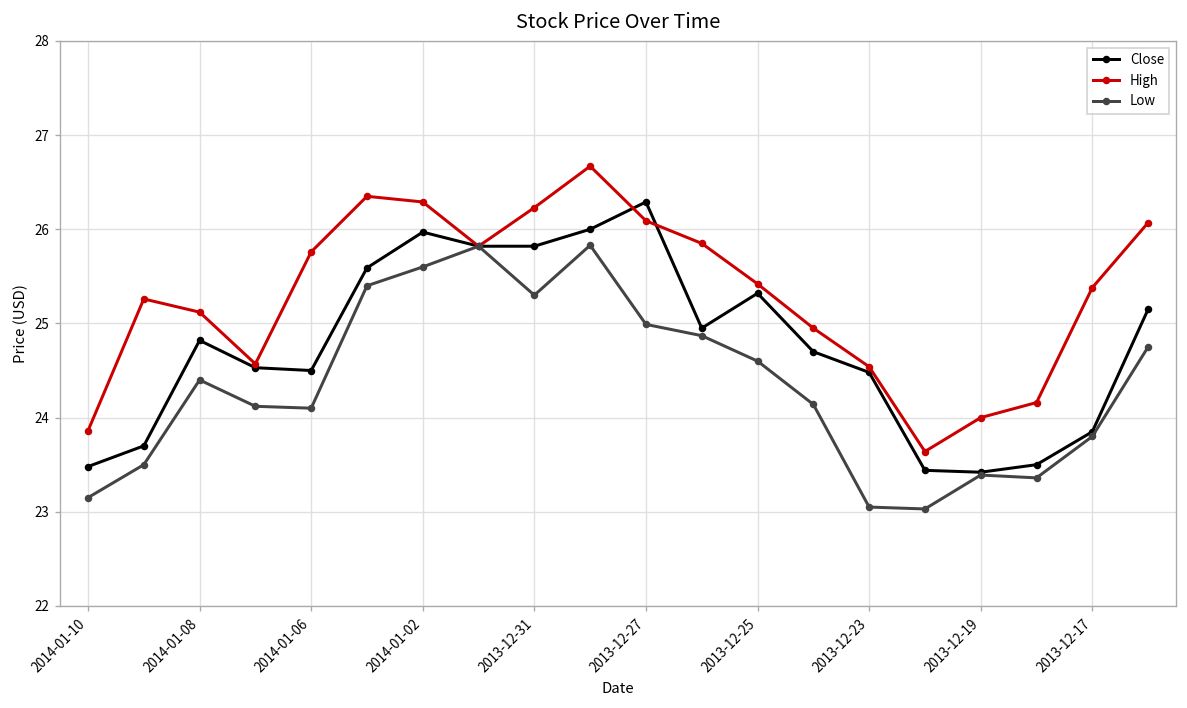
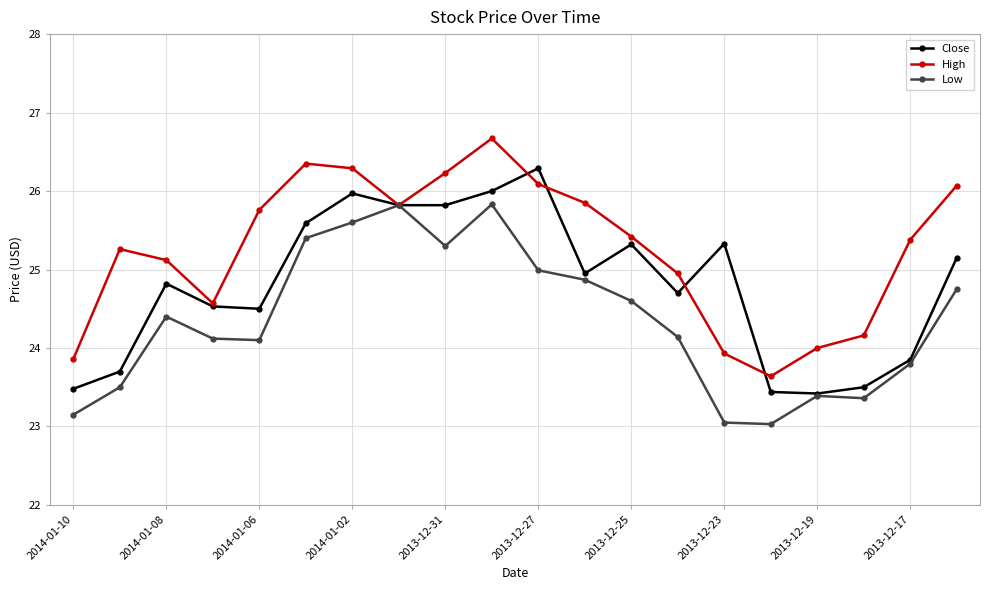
Close, 2013-12-23: 24.5 -> 25.3
High, 2013-12-23: 24.5 -> 23.9
